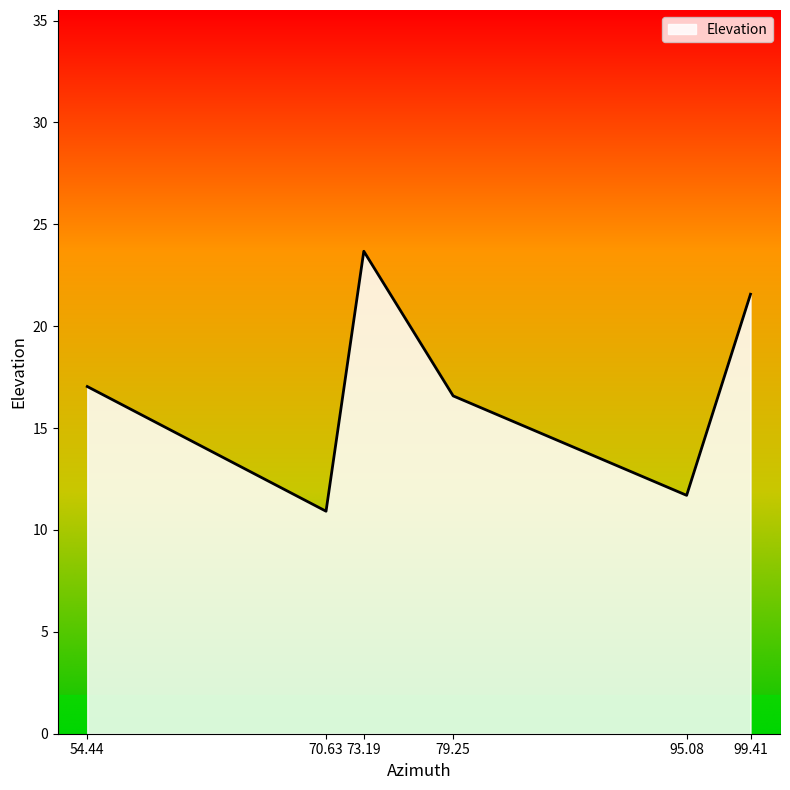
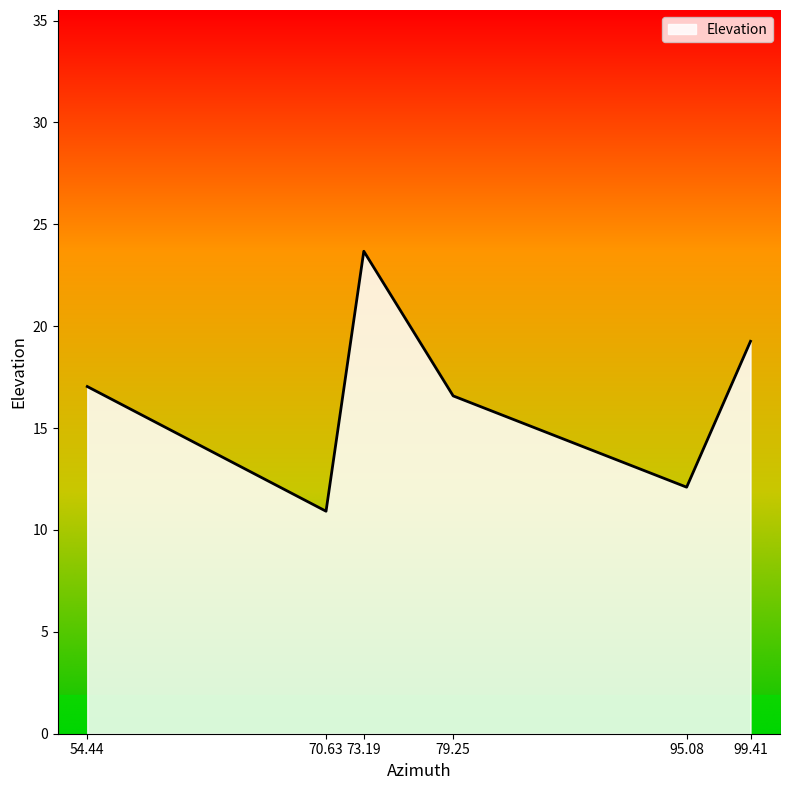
95.08: 11.7 -> 12.1
99.41: 21.6 -> 19.3
